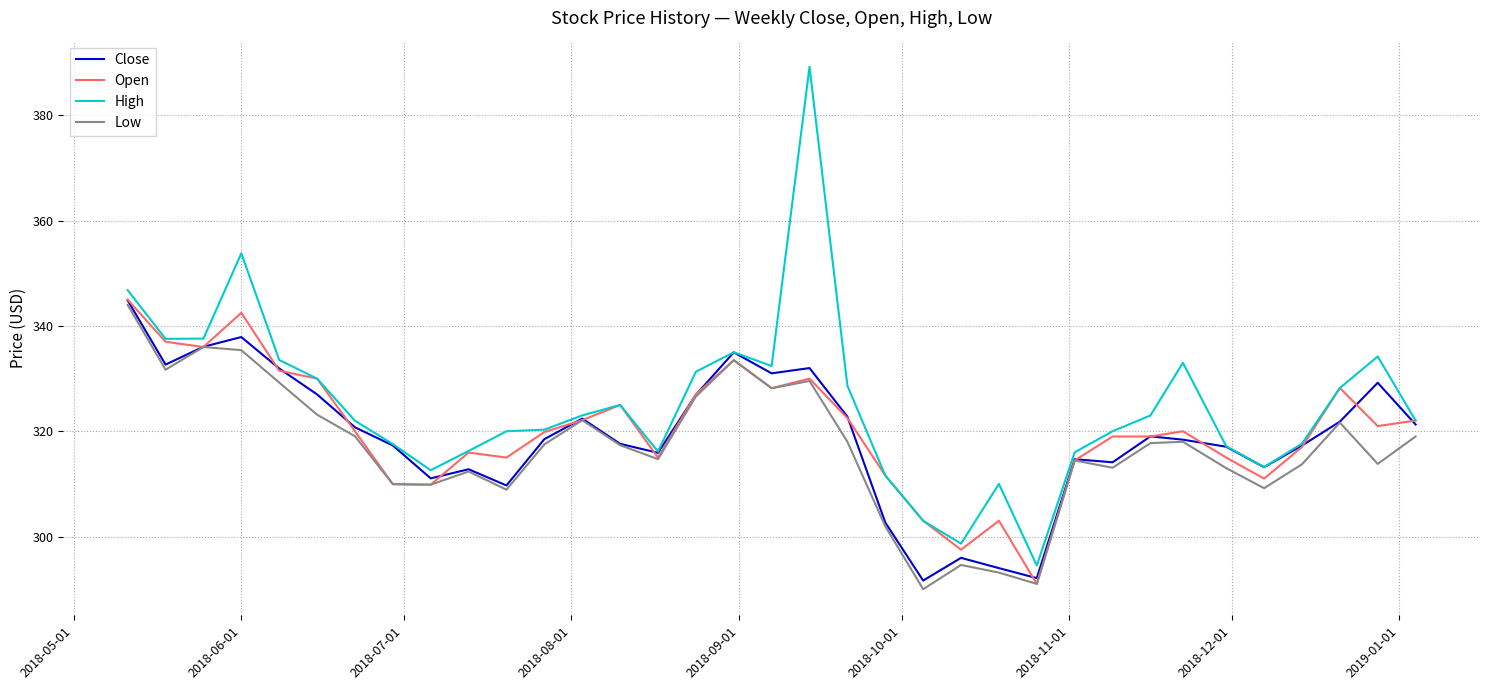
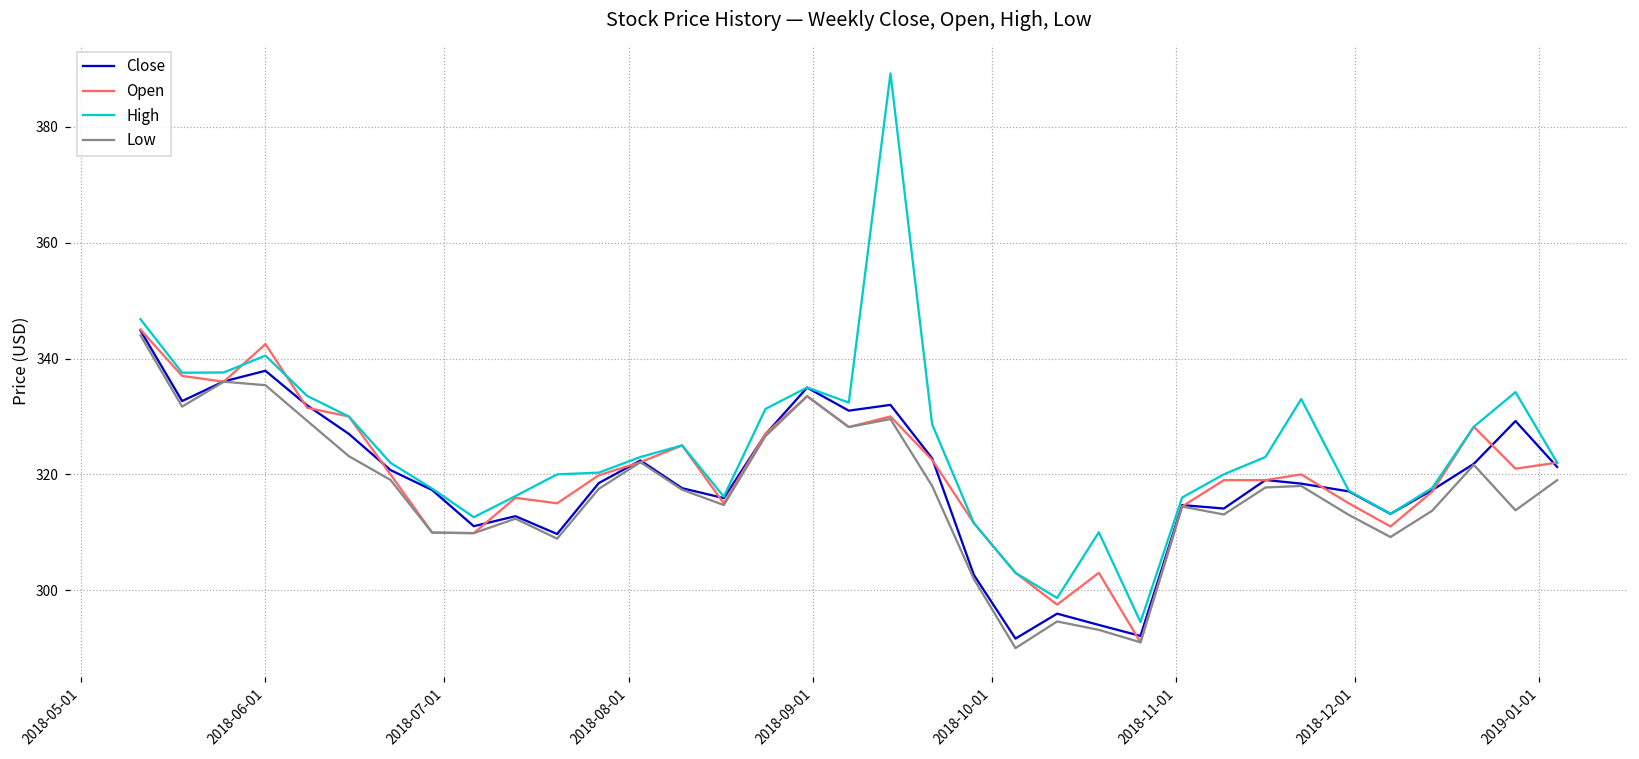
High, 2018-06-01: 354 -> 341
